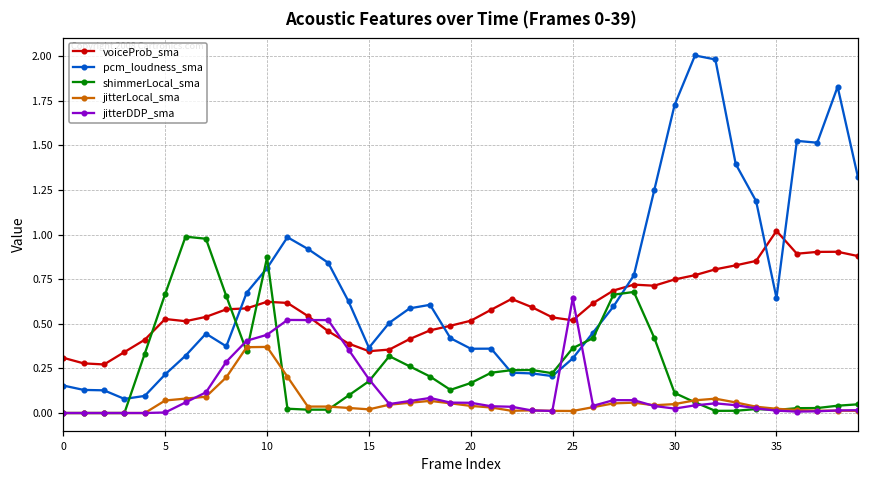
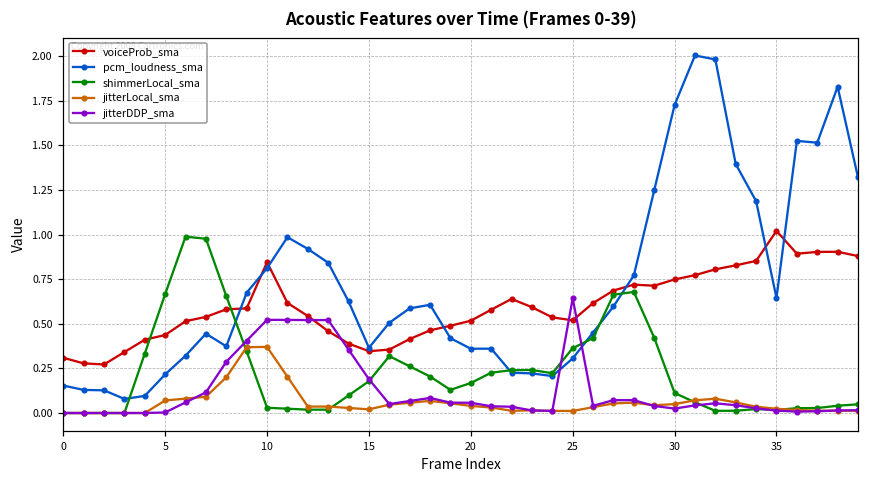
voiceProb_sma, 5: 0.53 -> 0.44
voiceProb_sma, 10: 0.62 -> 0.85
shimmerLocal_sma, 10: 0.87 -> 0.03
jitterDDP_sma, 10: 0.44 -> 0.52
